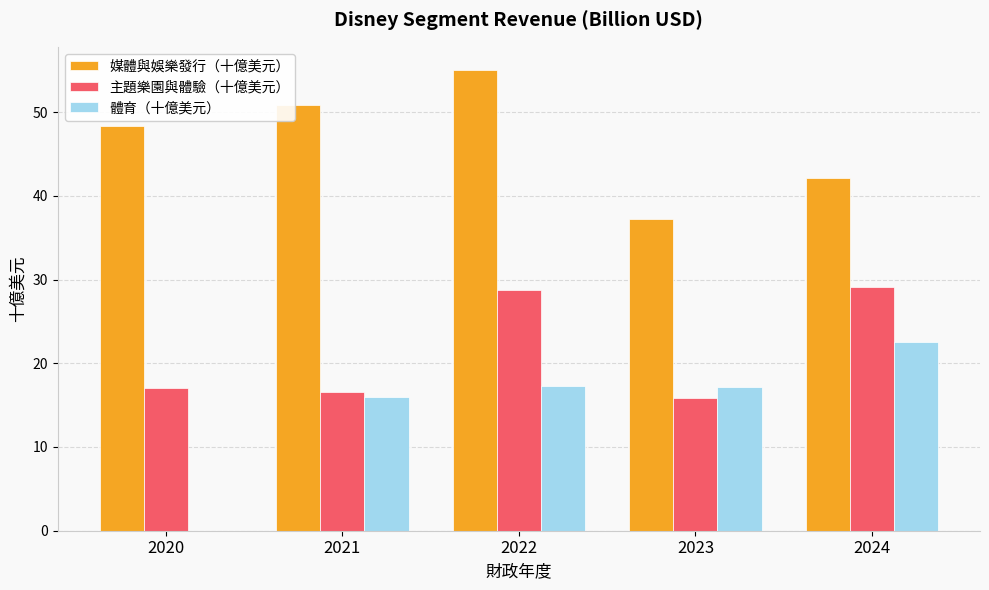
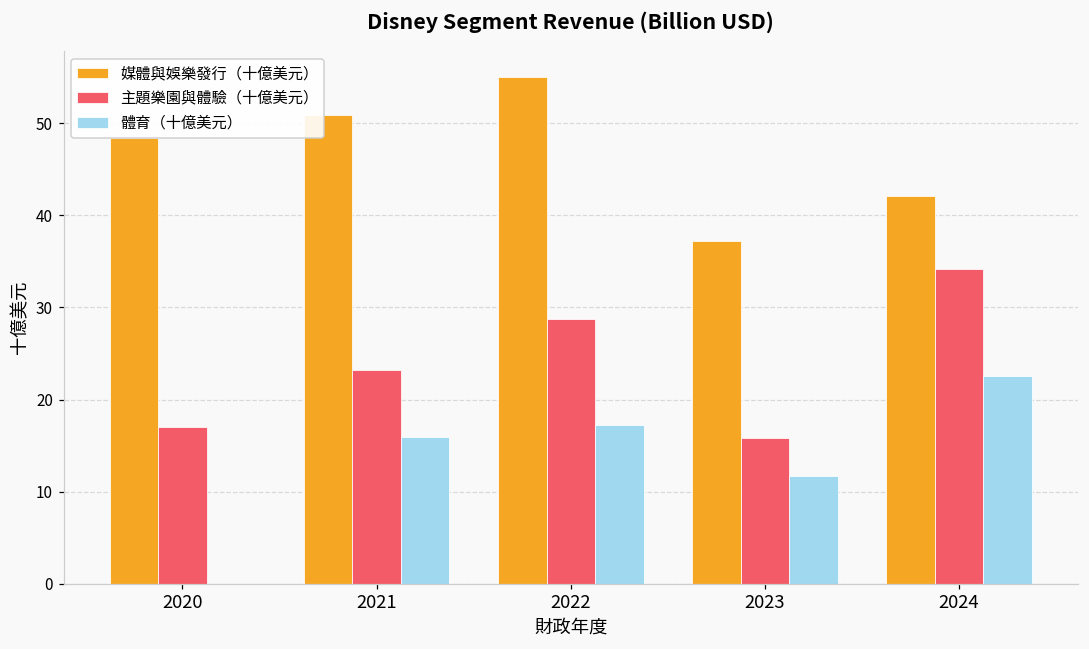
主題樂園與體驗（十億美元）, 2021: 17 -> 23
體育（十億美元）, 2023: 17 -> 12
主題樂園與體驗（十億美元）, 2024: 29 -> 34
